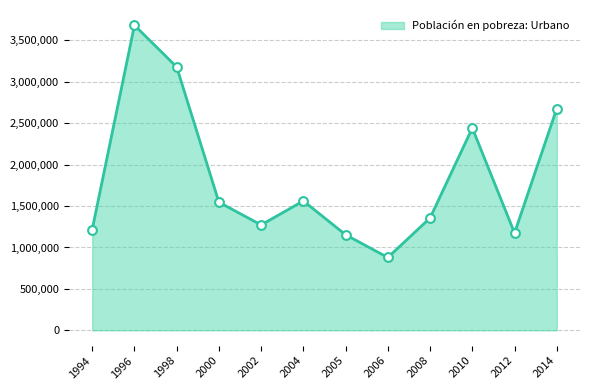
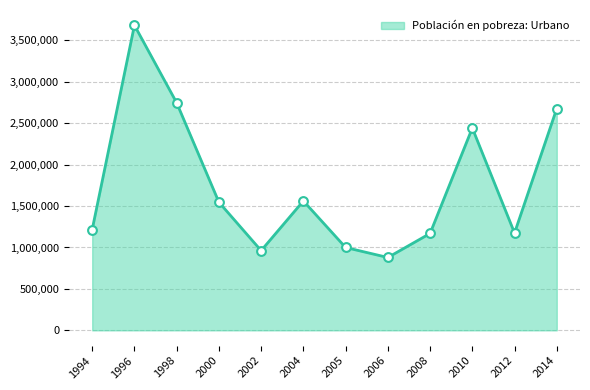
1998: 3,200,000 -> 2,700,000
2002: 1,300,000 -> 1,000,000
2005: 1,200,000 -> 1,000,000
2008: 1,400,000 -> 1,200,000
